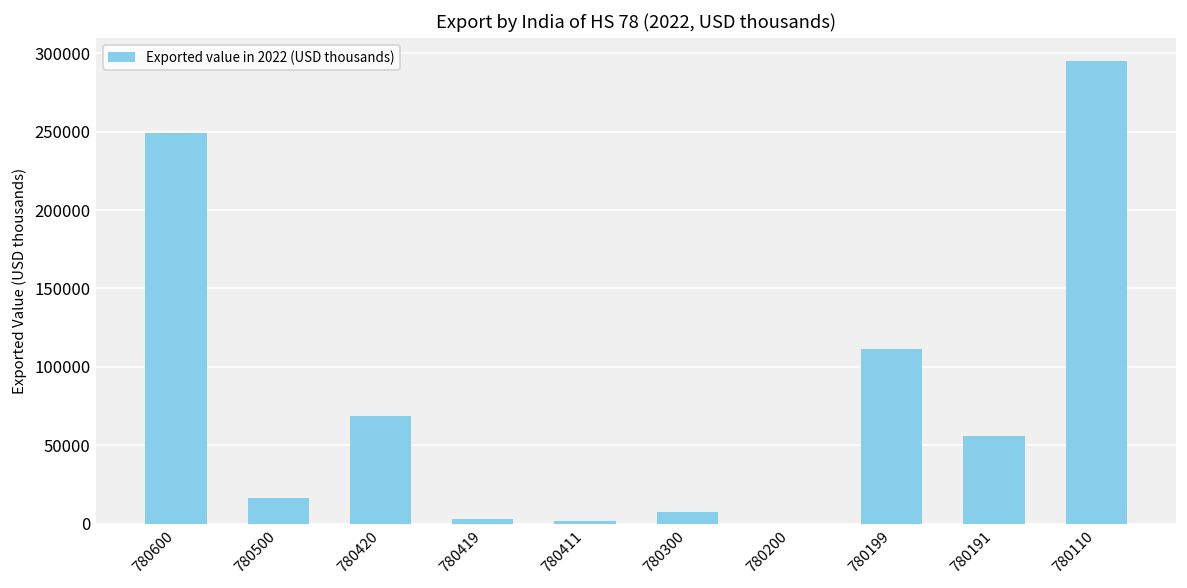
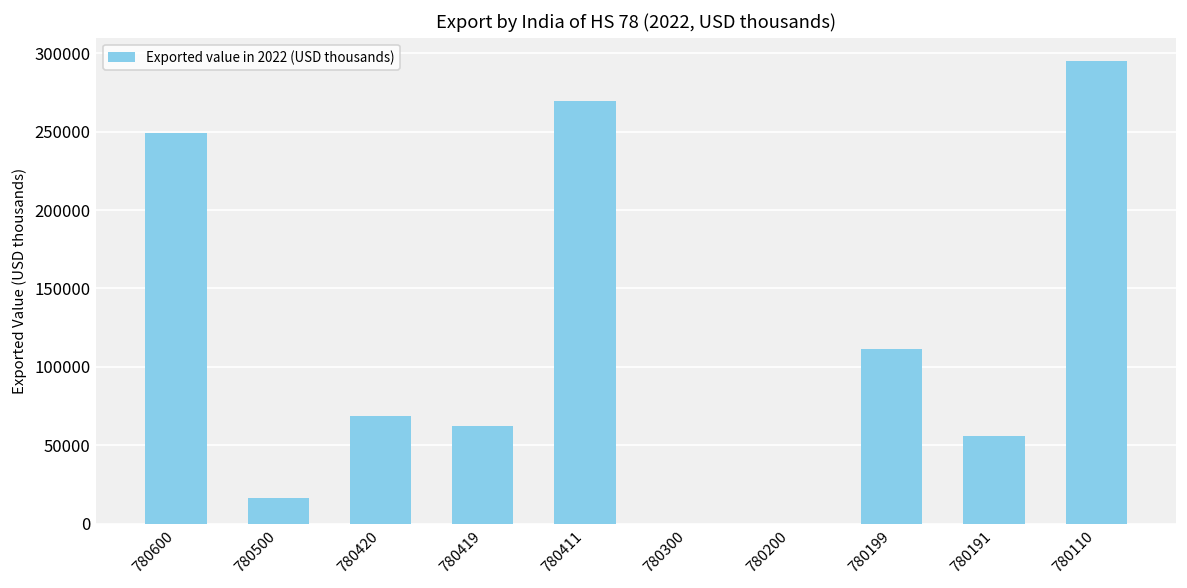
780419: 3000 -> 62000
780411: 1000 -> 269000
780300: 7000 -> 0
